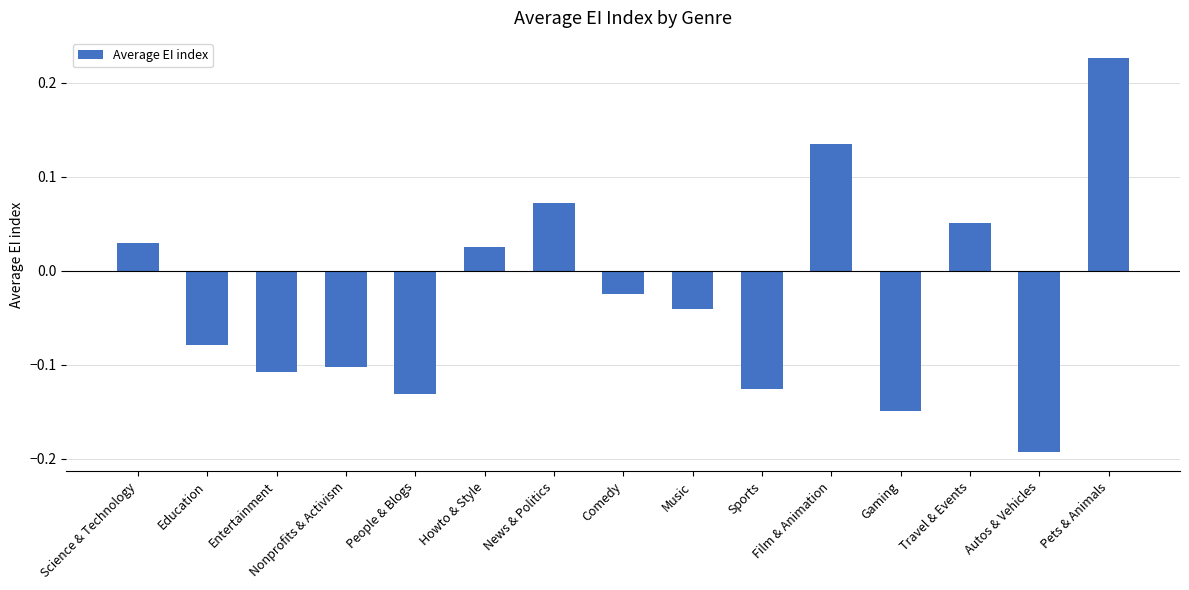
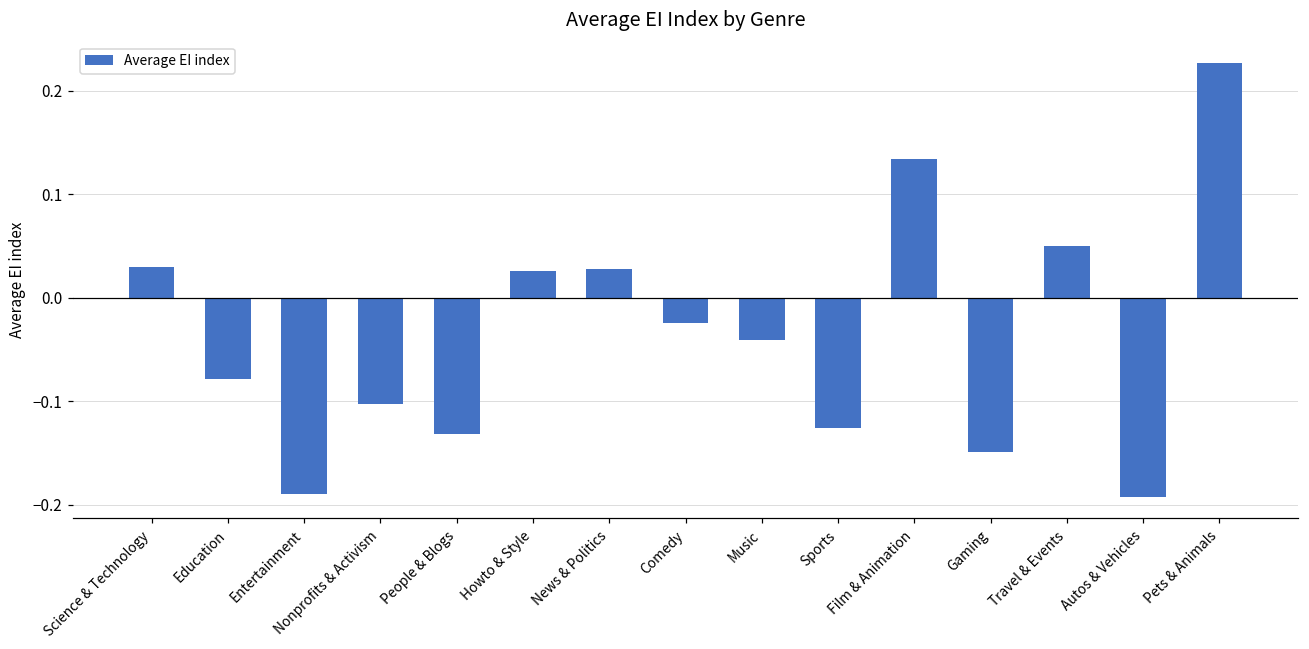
Entertainment: -0.11 -> -0.19
News & Politics: 0.07 -> 0.03
